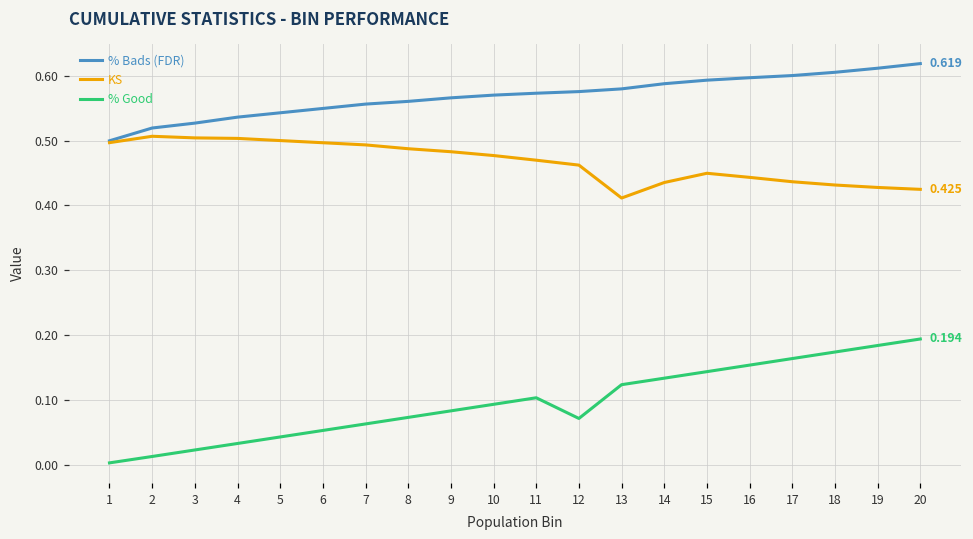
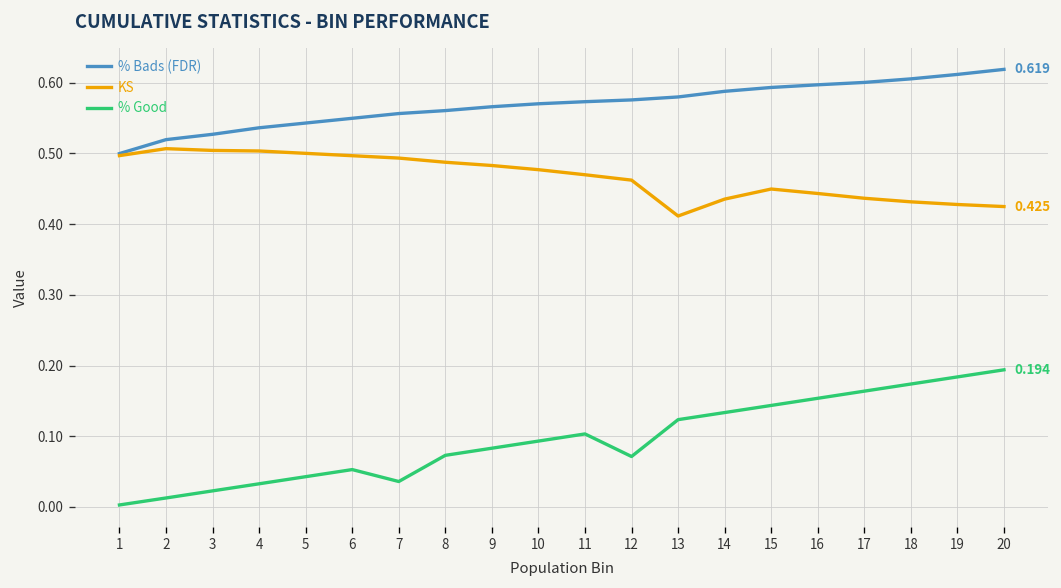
% Good, 7: 0.06 -> 0.04
